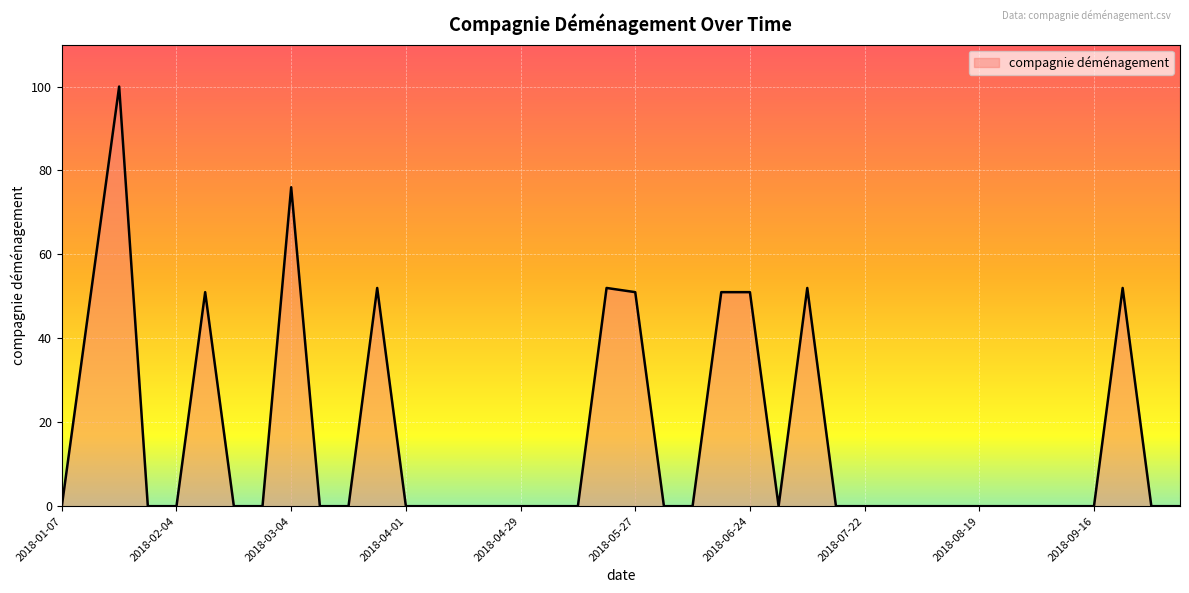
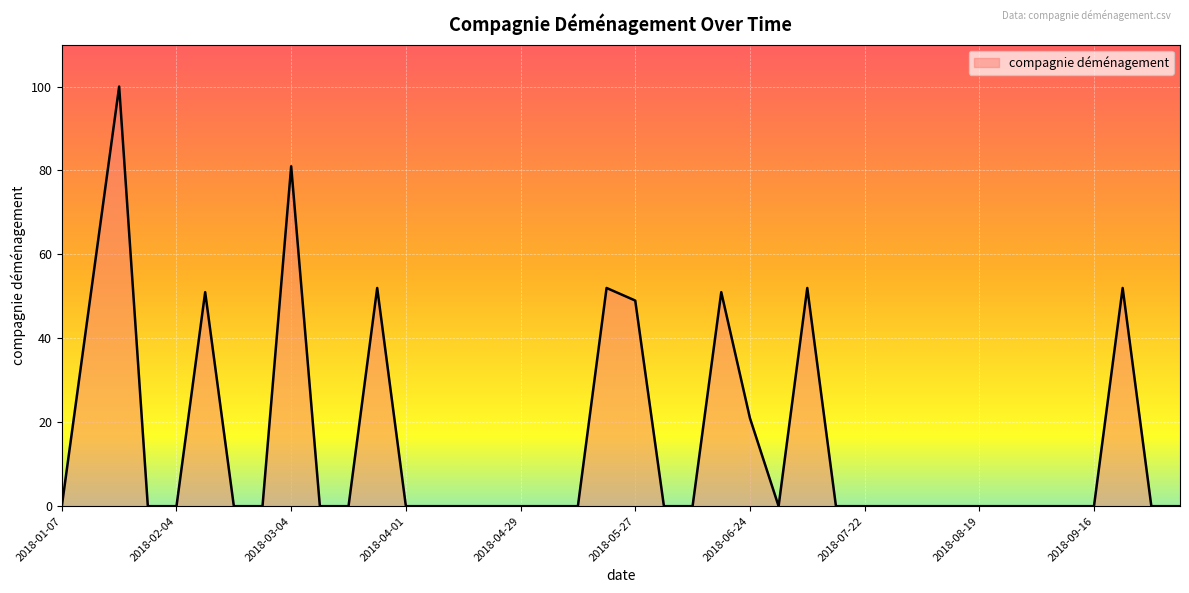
2018-03-04: 76 -> 81
2018-05-27: 51 -> 49
2018-06-24: 51 -> 21
